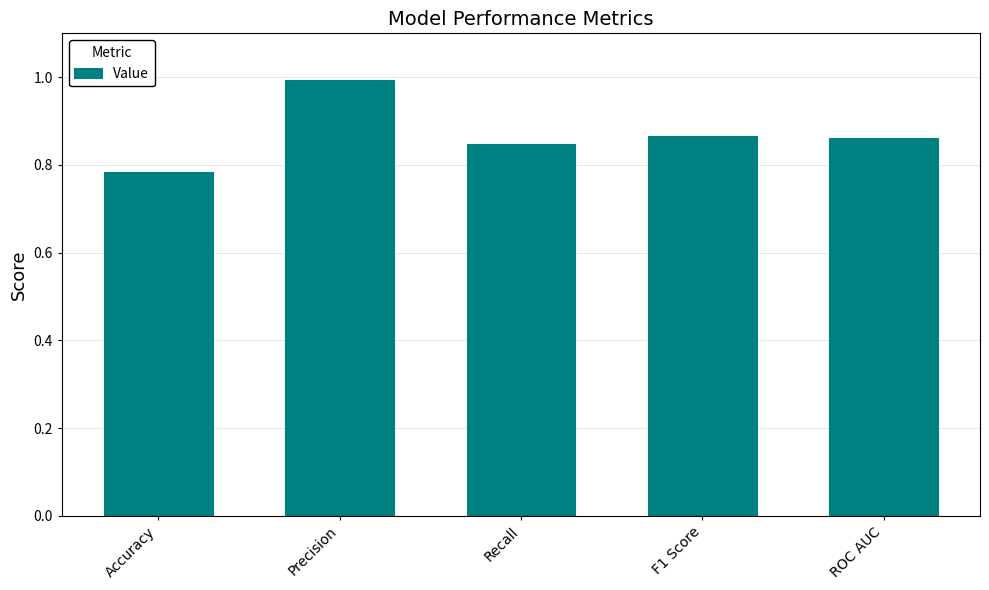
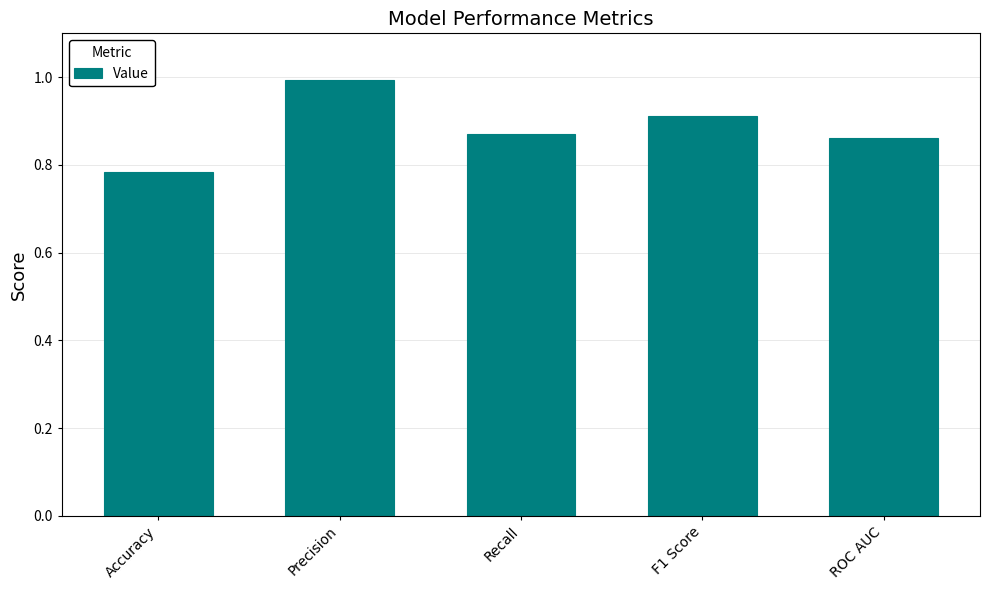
Recall: 0.85 -> 0.87
F1 Score: 0.87 -> 0.91
